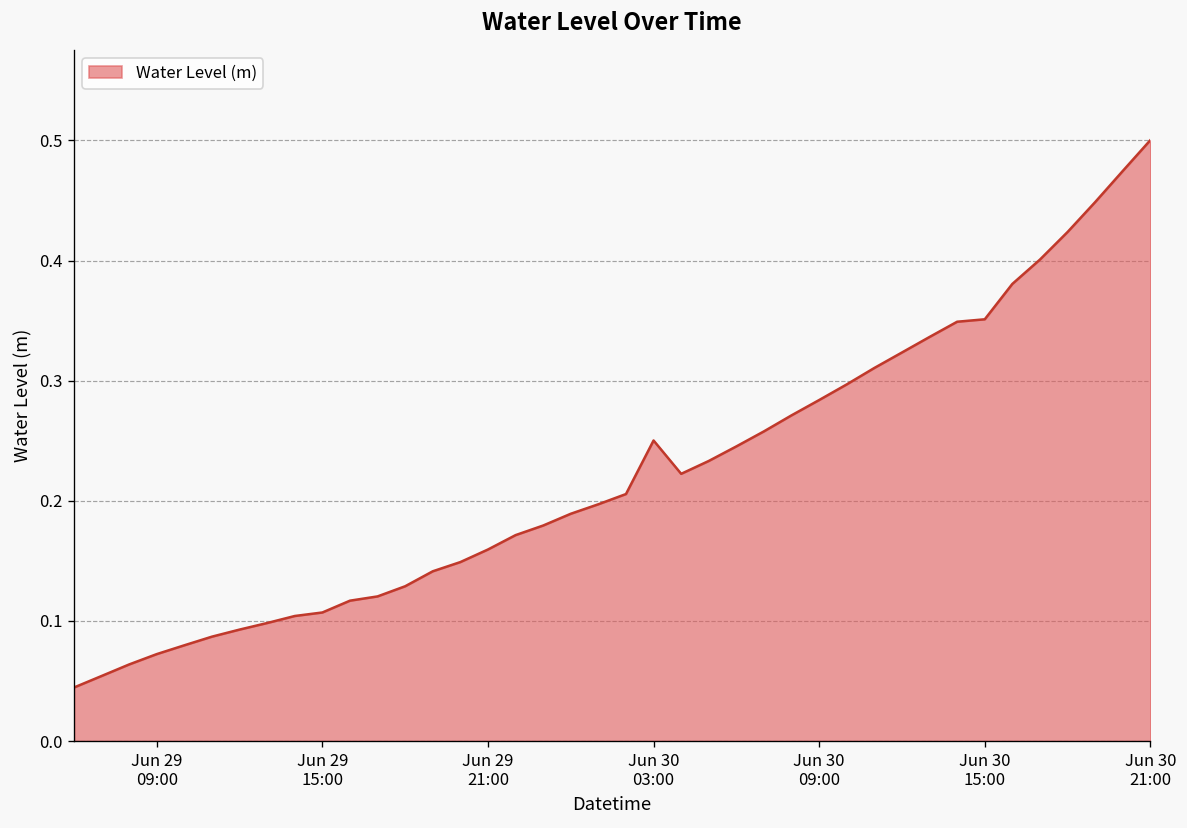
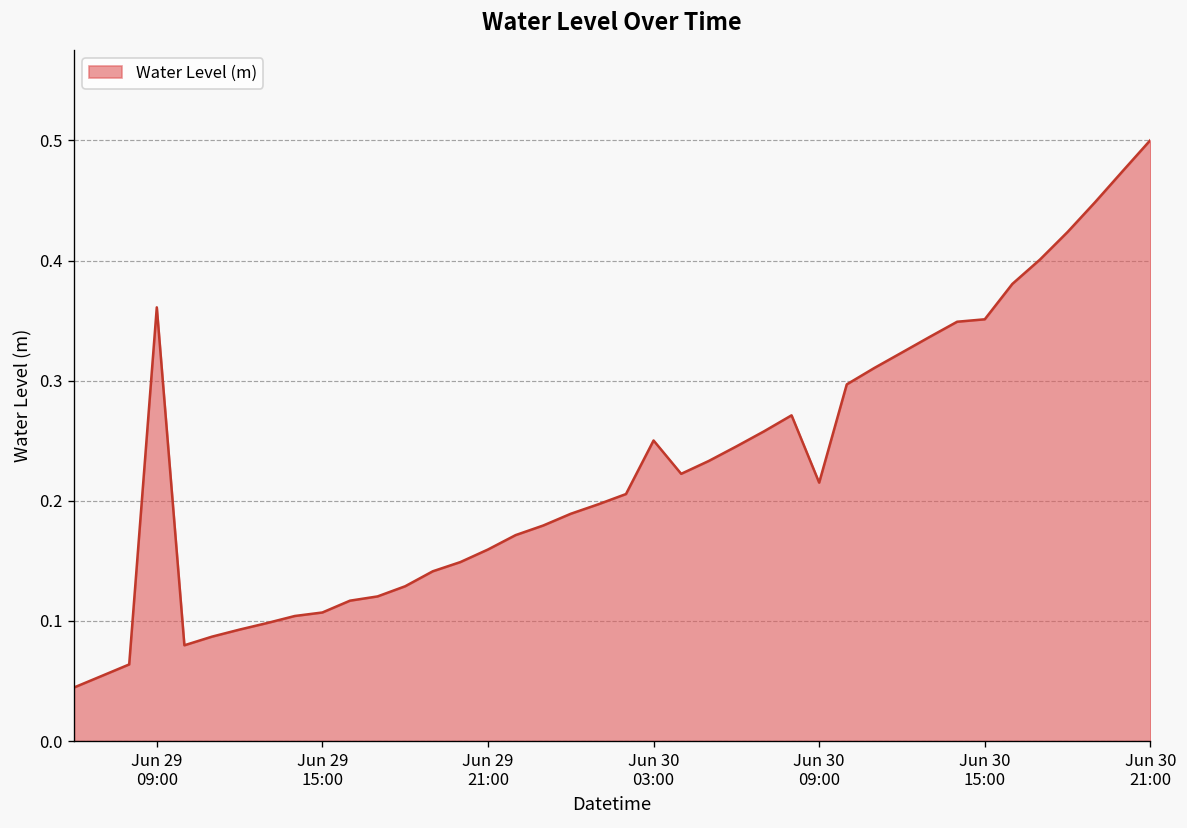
Jun 29 09:00: 0.072 -> 0.361
Jun 30 09:00: 0.284 -> 0.215
